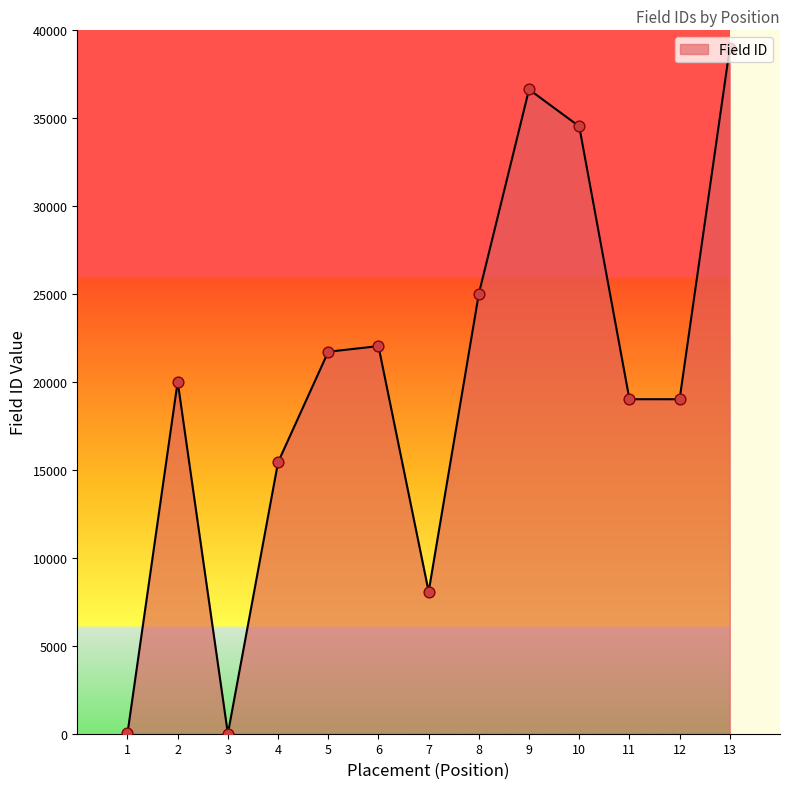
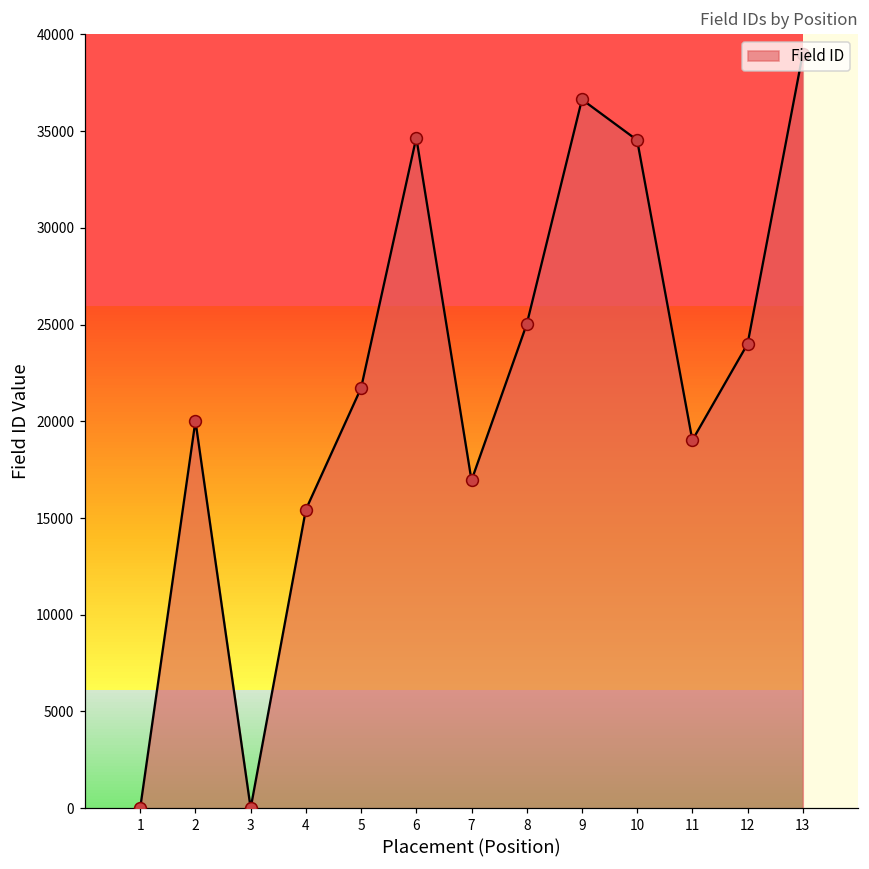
6: 22000 -> 34700
7: 8100 -> 16900
12: 19000 -> 24000
